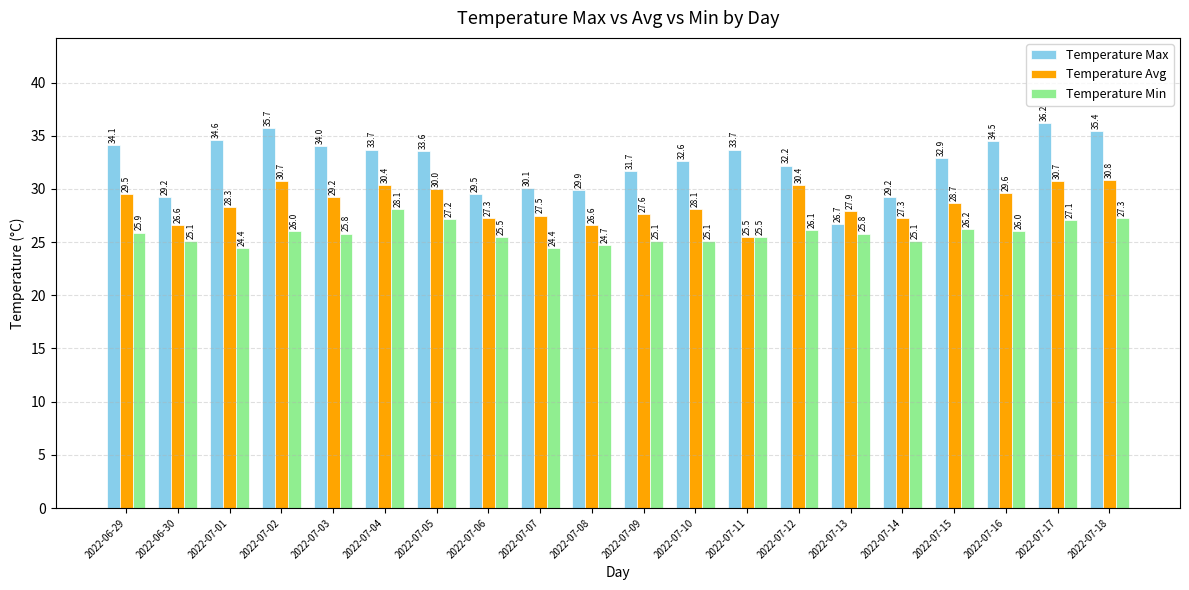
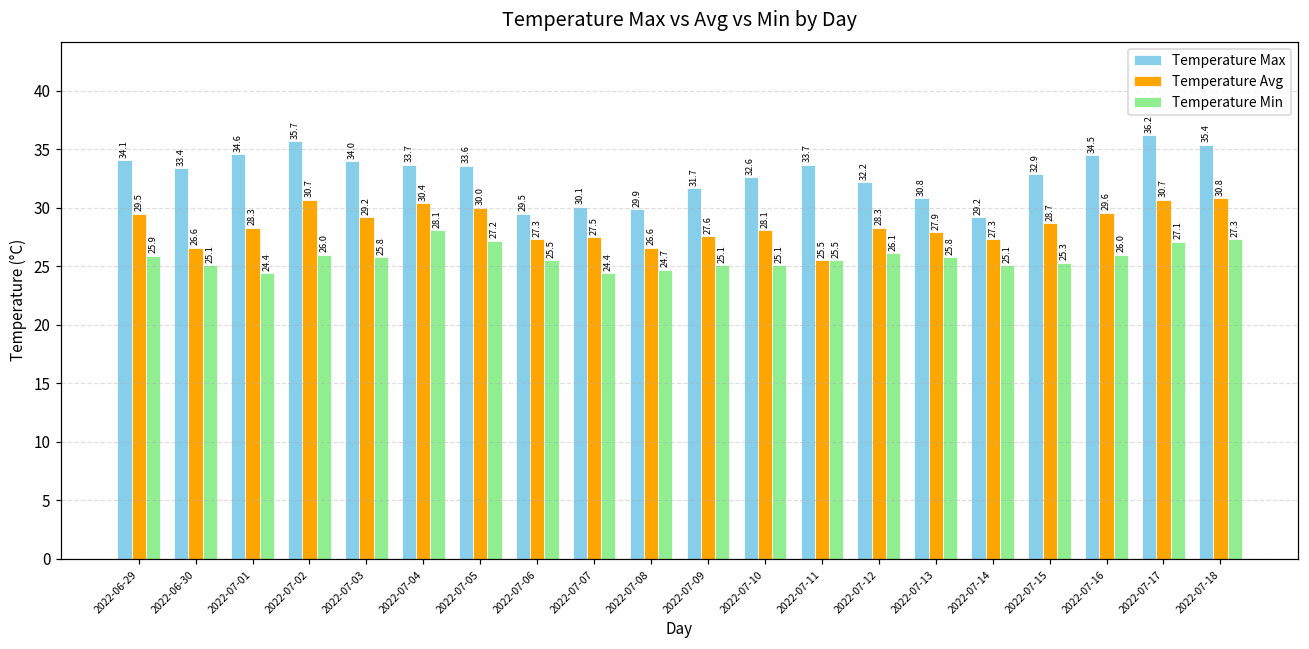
Temperature Max, 2022-06-30: 29.2 -> 33.4
Temperature Avg, 2022-07-12: 30.4 -> 28.3
Temperature Max, 2022-07-13: 26.7 -> 30.8
Temperature Min, 2022-07-15: 26.2 -> 25.3
